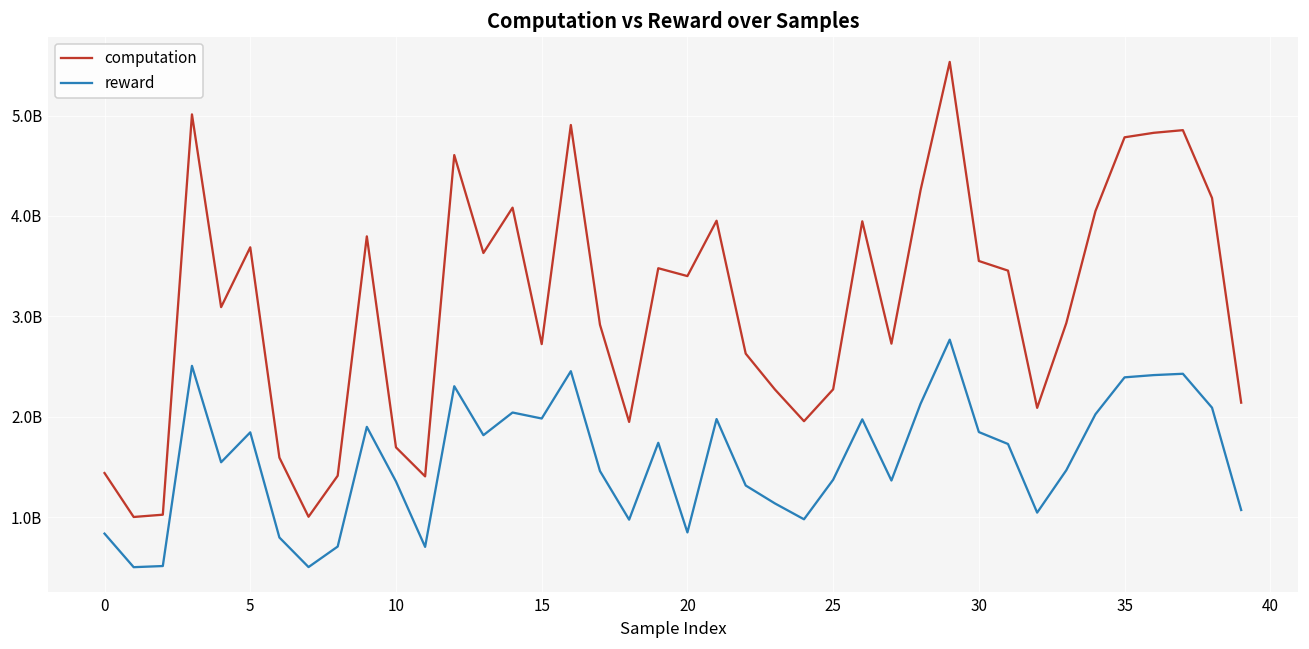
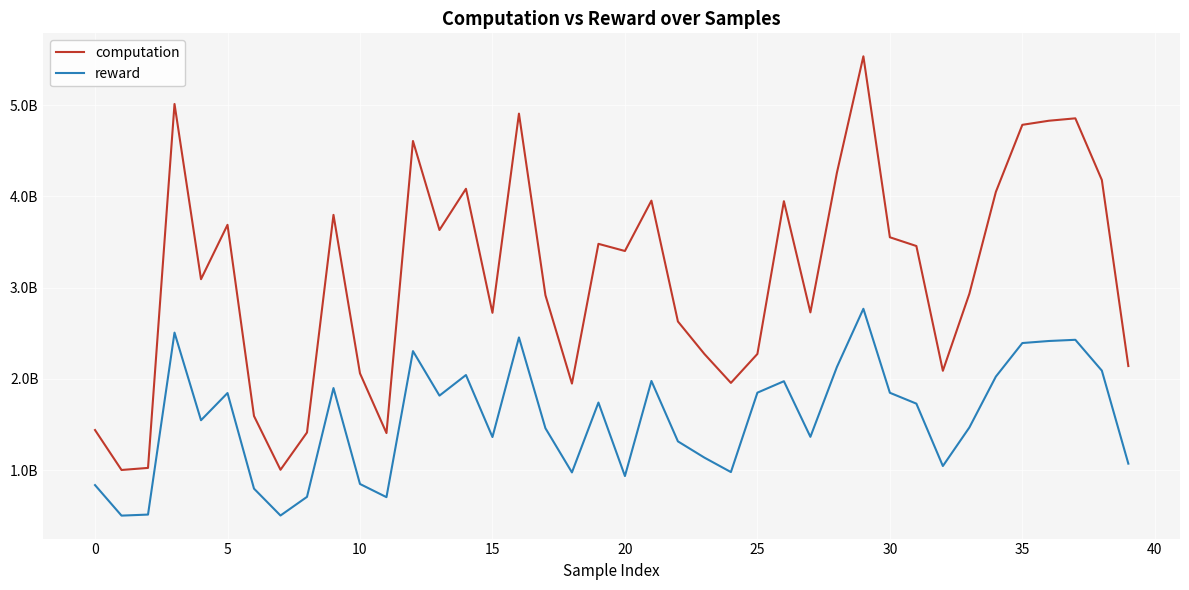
computation, 10: 1700000000 -> 2100000000
reward, 10: 1400000000 -> 800000000
reward, 15: 2000000000 -> 1400000000
reward, 20: 800000000 -> 900000000
reward, 25: 1400000000 -> 1800000000
